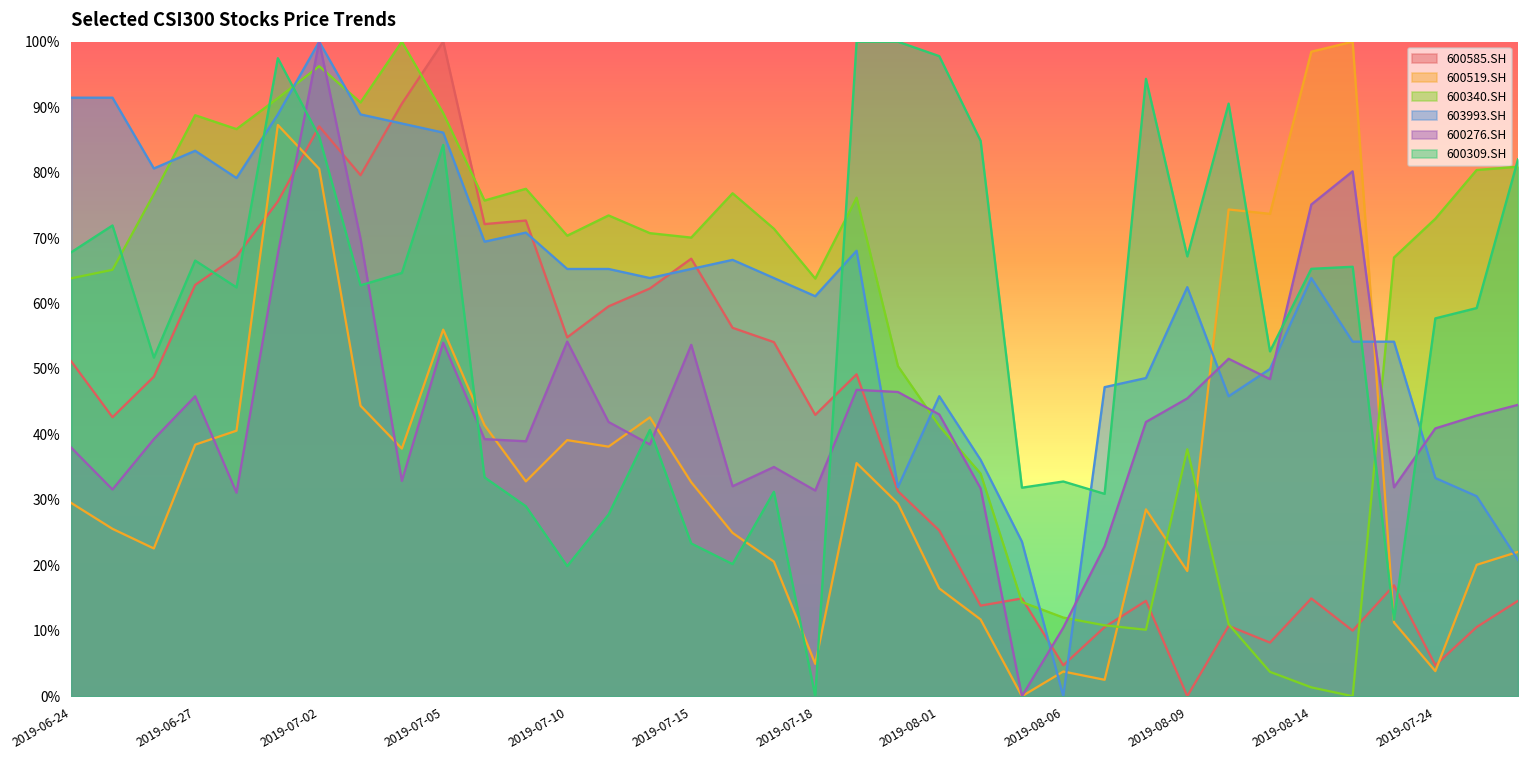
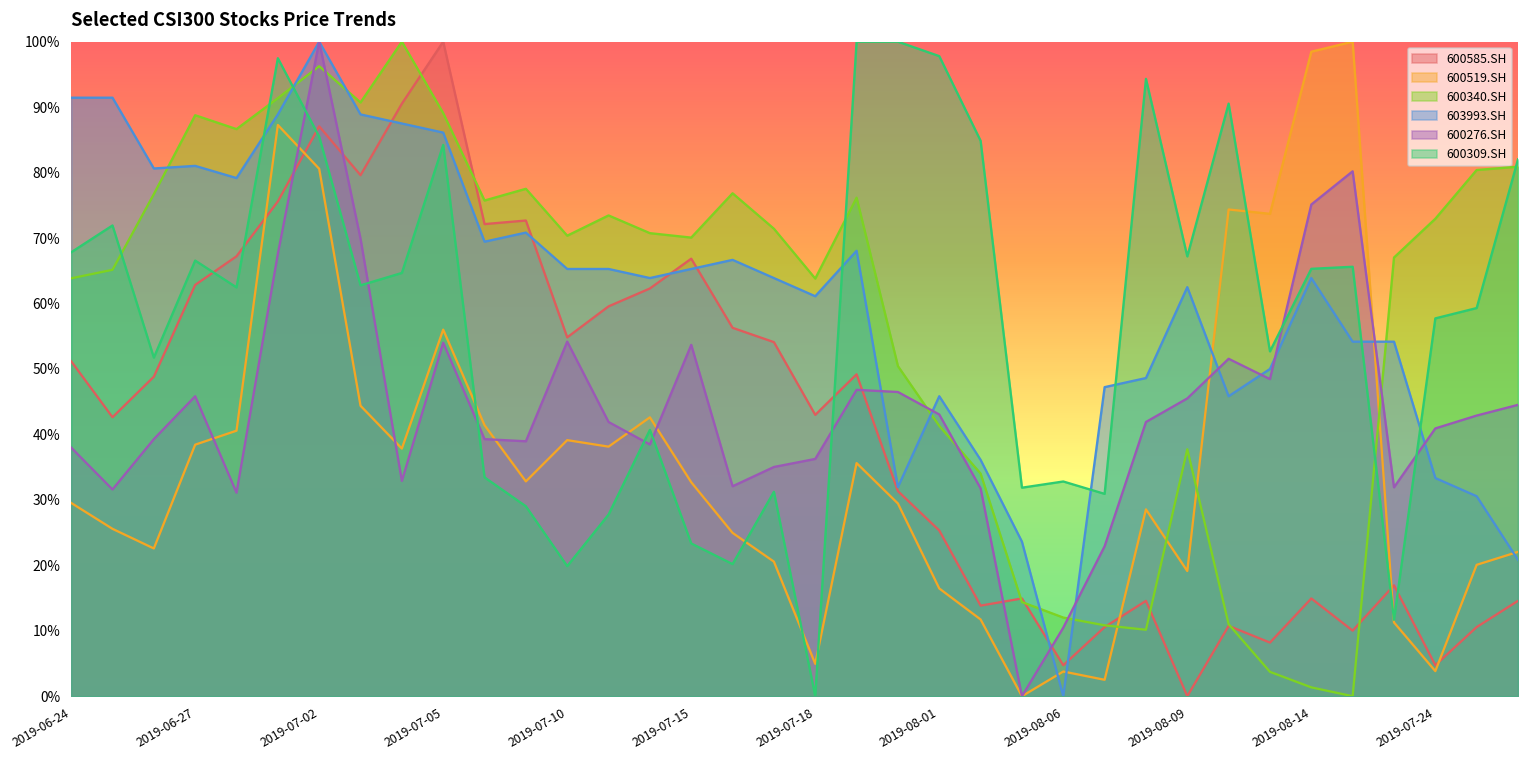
603993.SH, 2019-06-27: 83% -> 81%
600276.SH, 2019-07-18: 31% -> 36%
